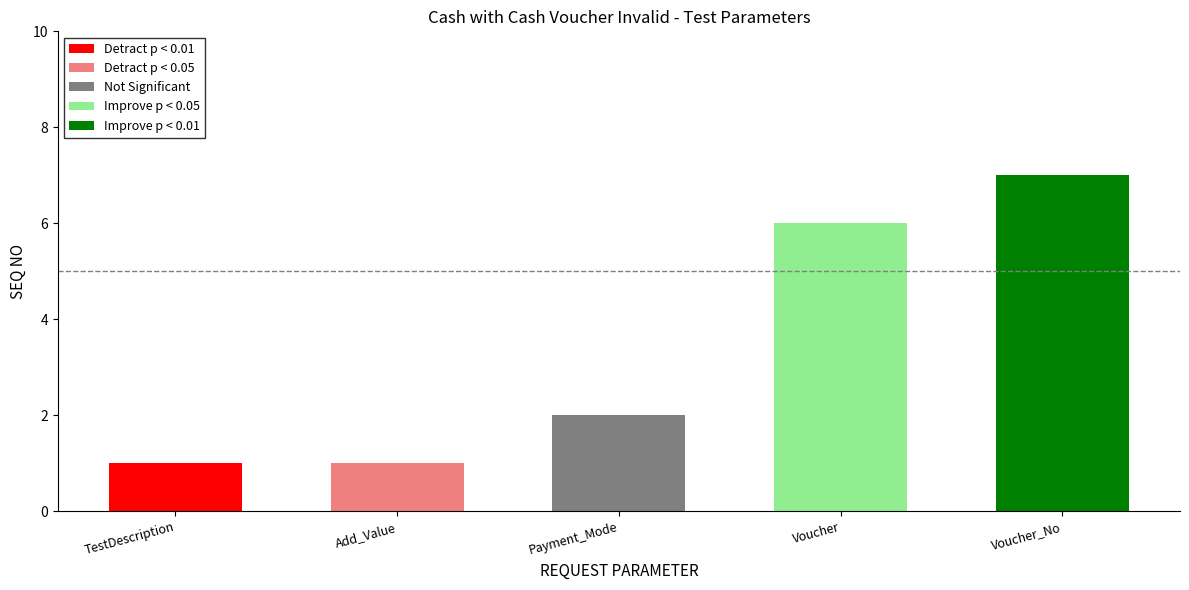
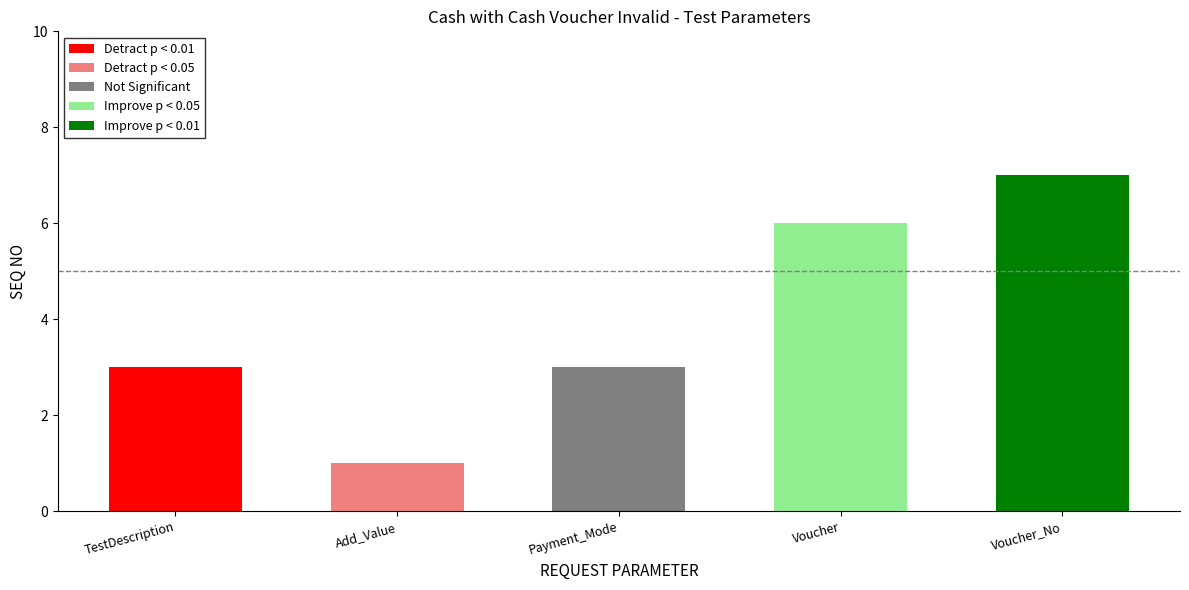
TestDescription: 1 -> 3
Payment_Mode: 2 -> 3
